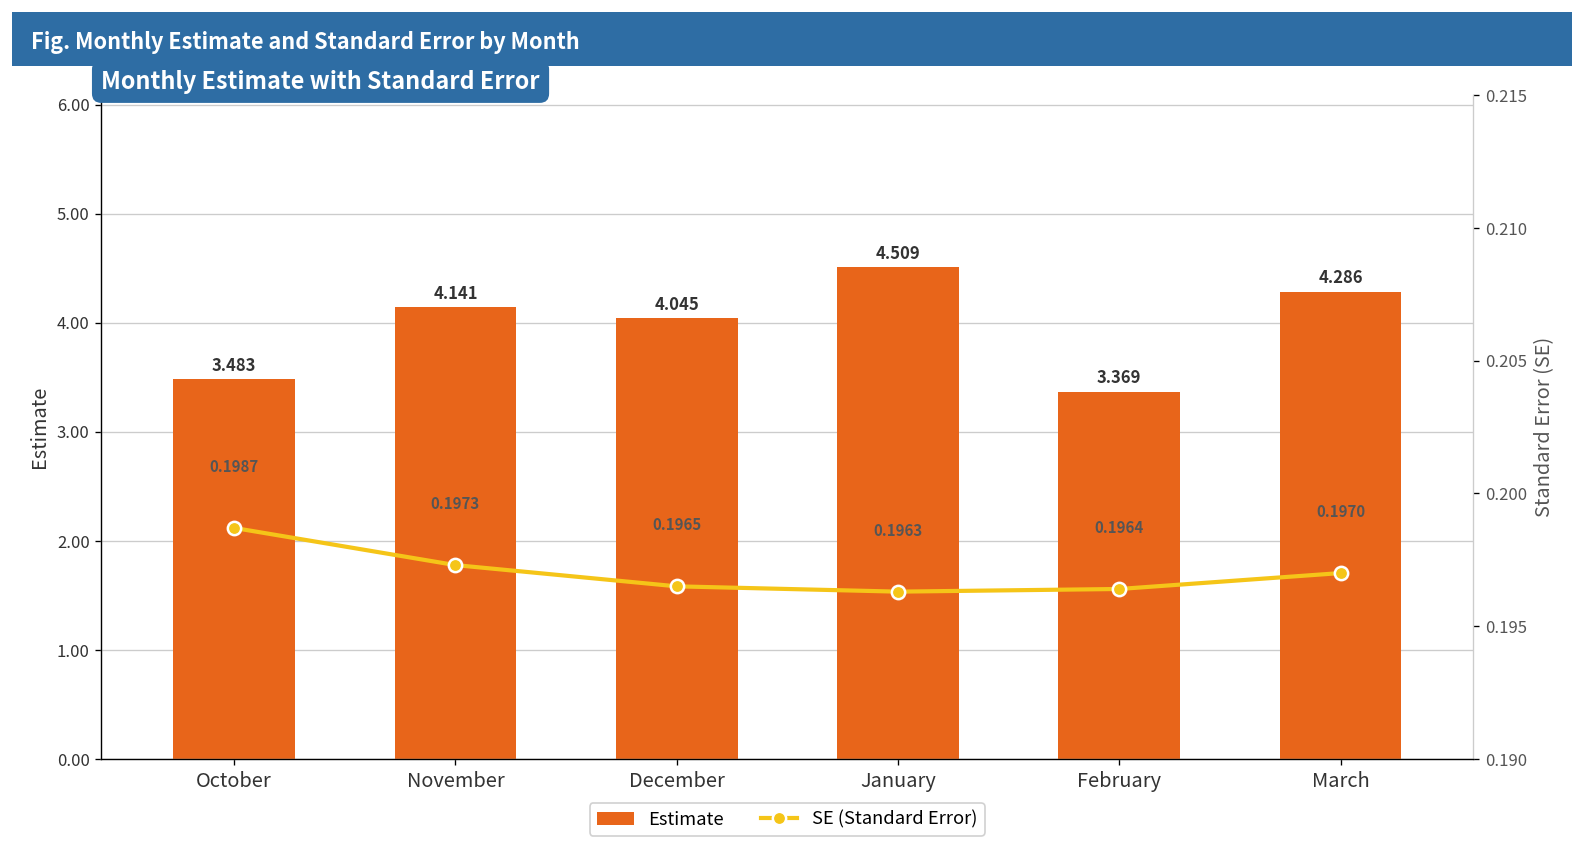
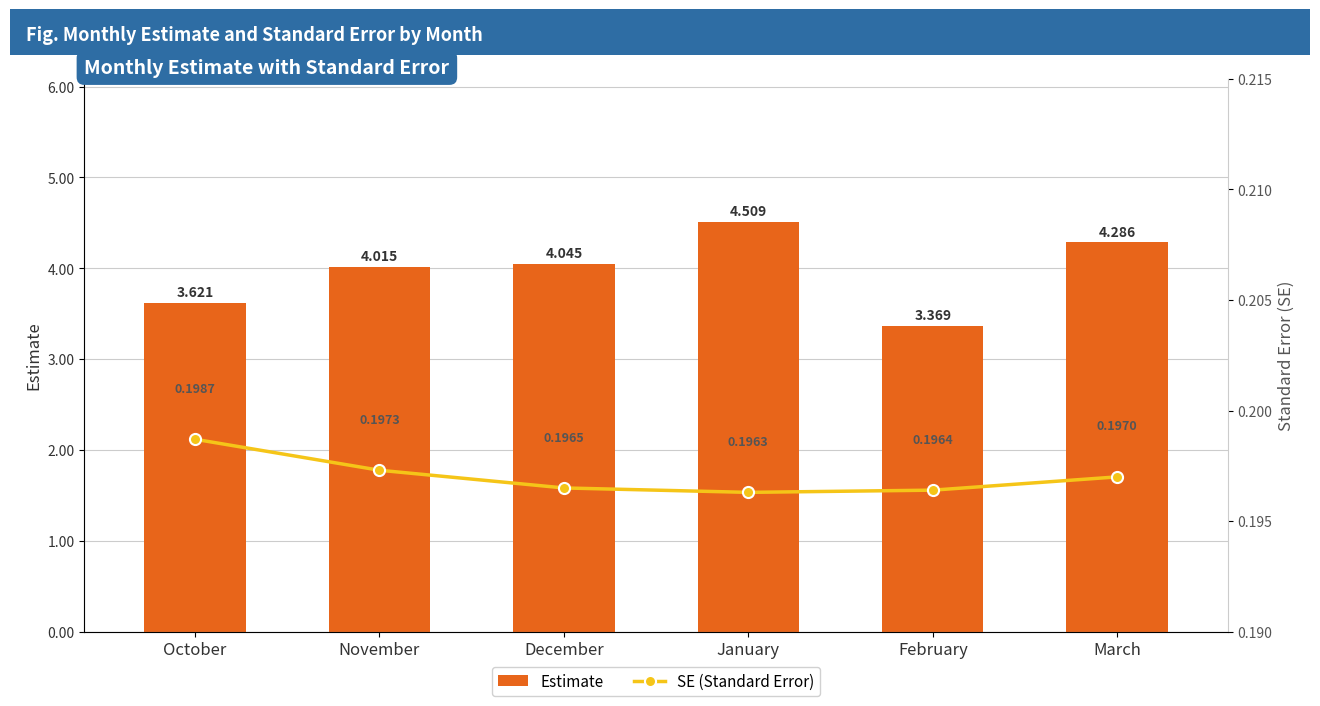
Estimate, October: 3.483 -> 3.621
Estimate, November: 4.141 -> 4.015
